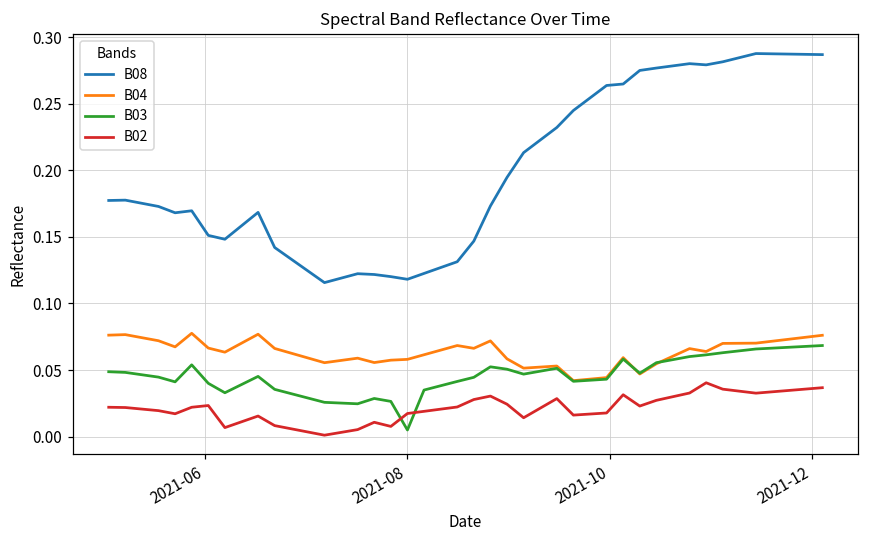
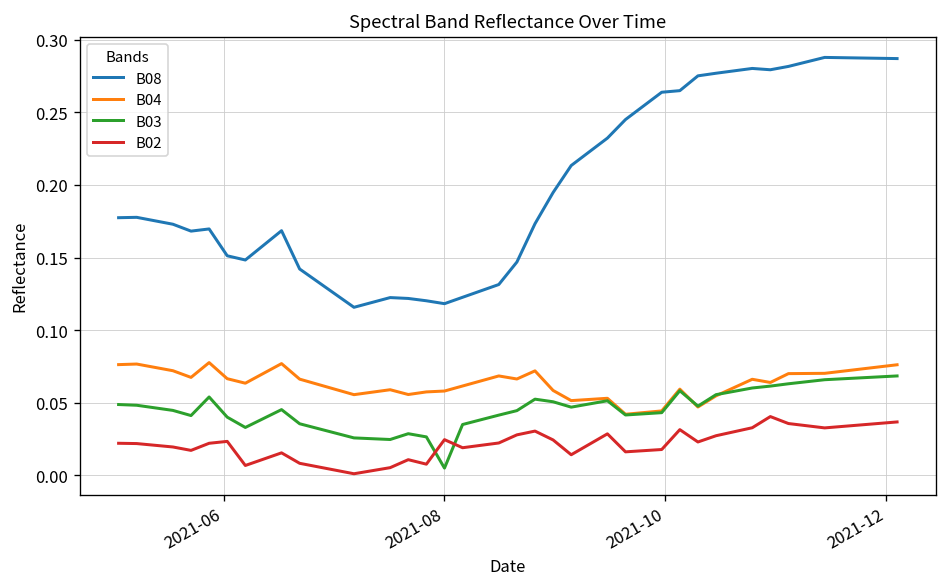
B02, 2021-08: 0.017 -> 0.025
